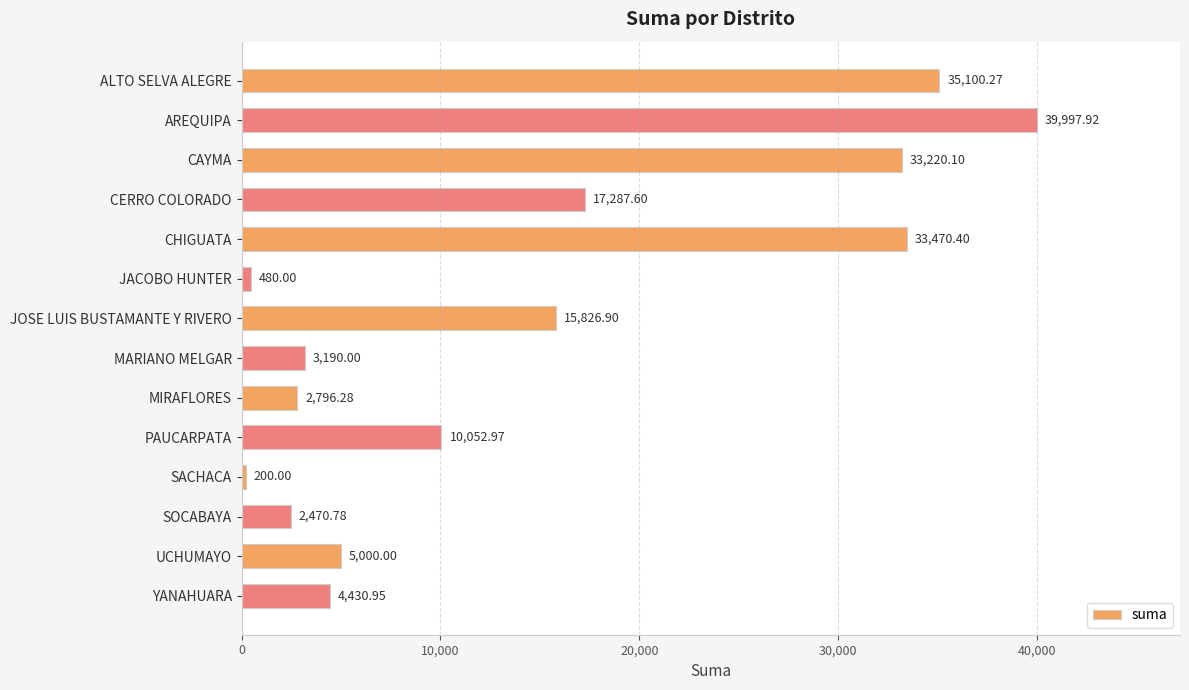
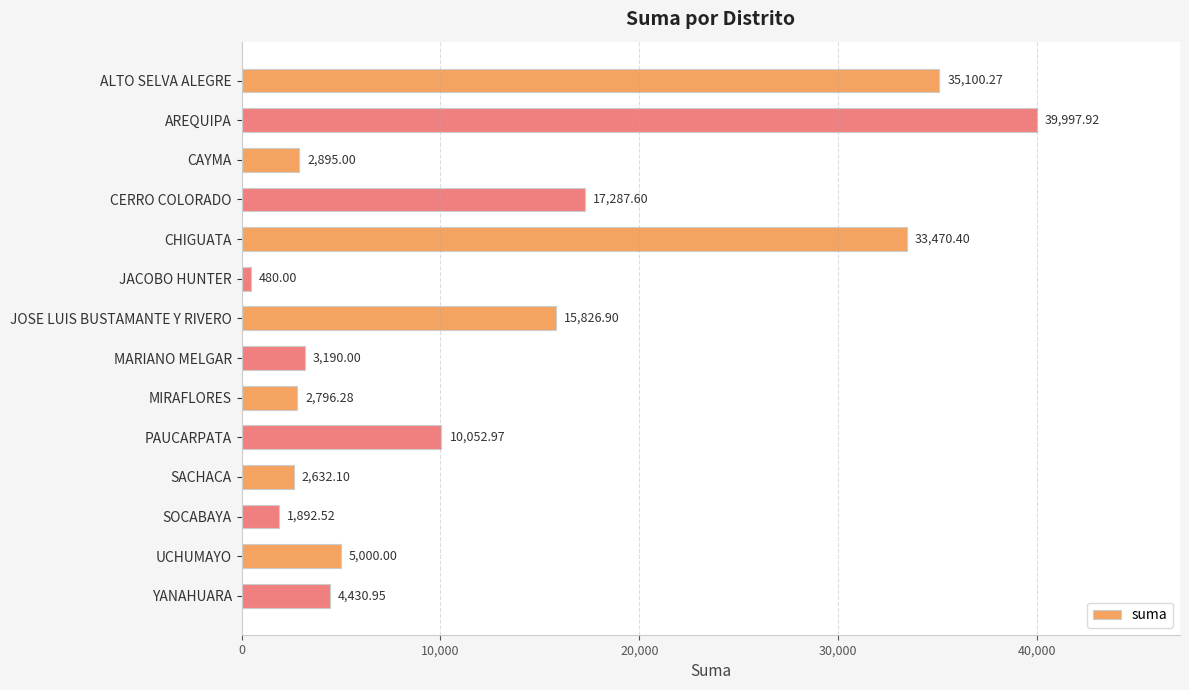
CAYMA: 33,220.10 -> 2,895.00
SACHACA: 200.00 -> 2,632.10
SOCABAYA: 2,470.78 -> 1,892.52
